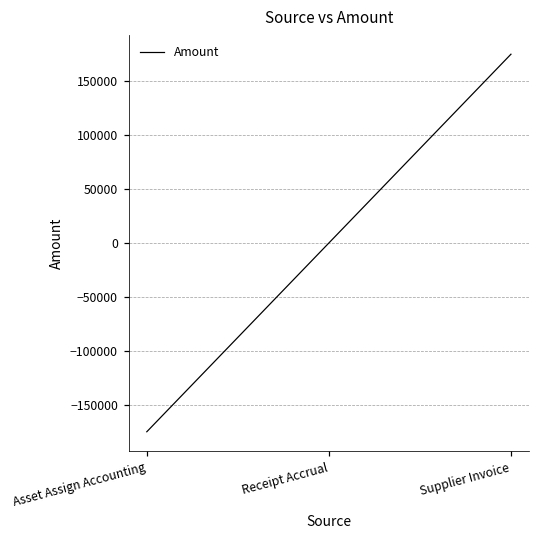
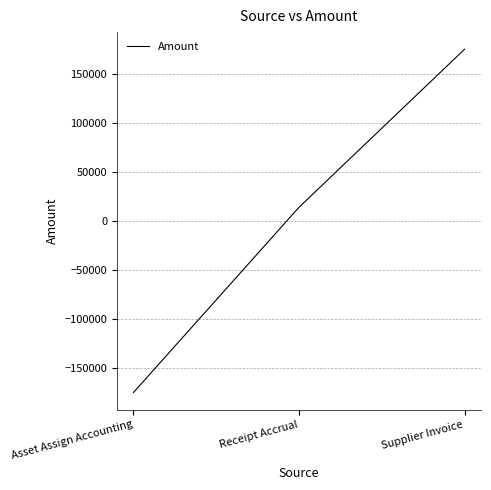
Receipt Accrual: 0 -> 10000
